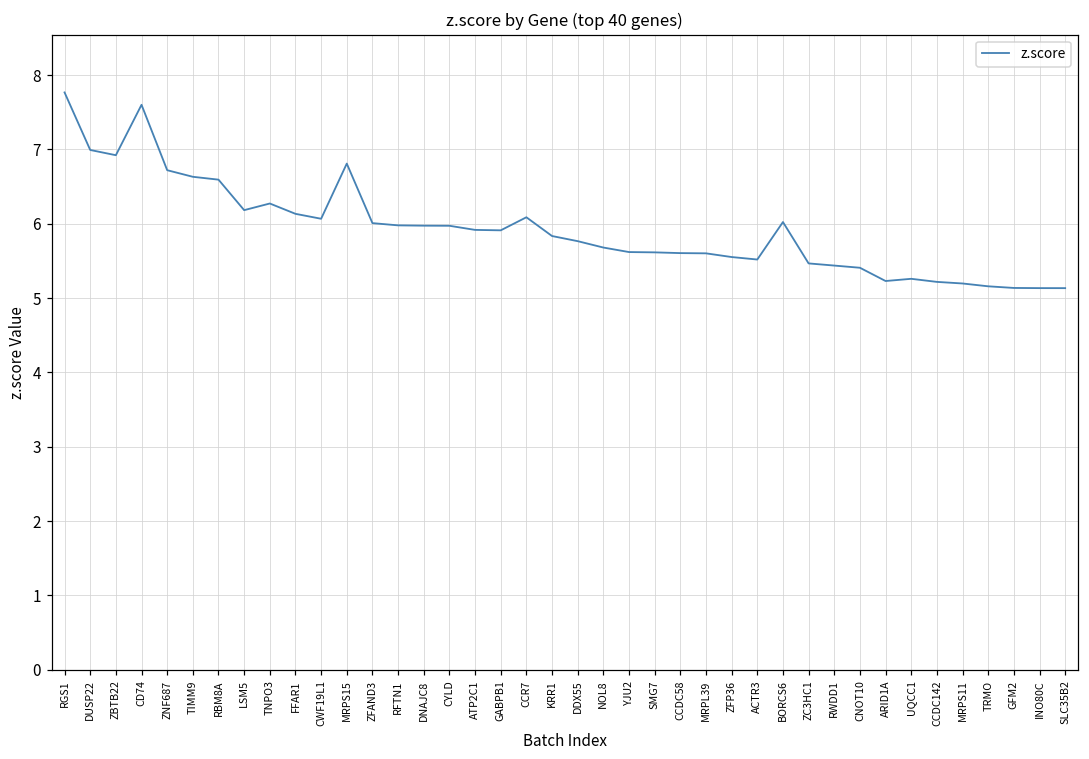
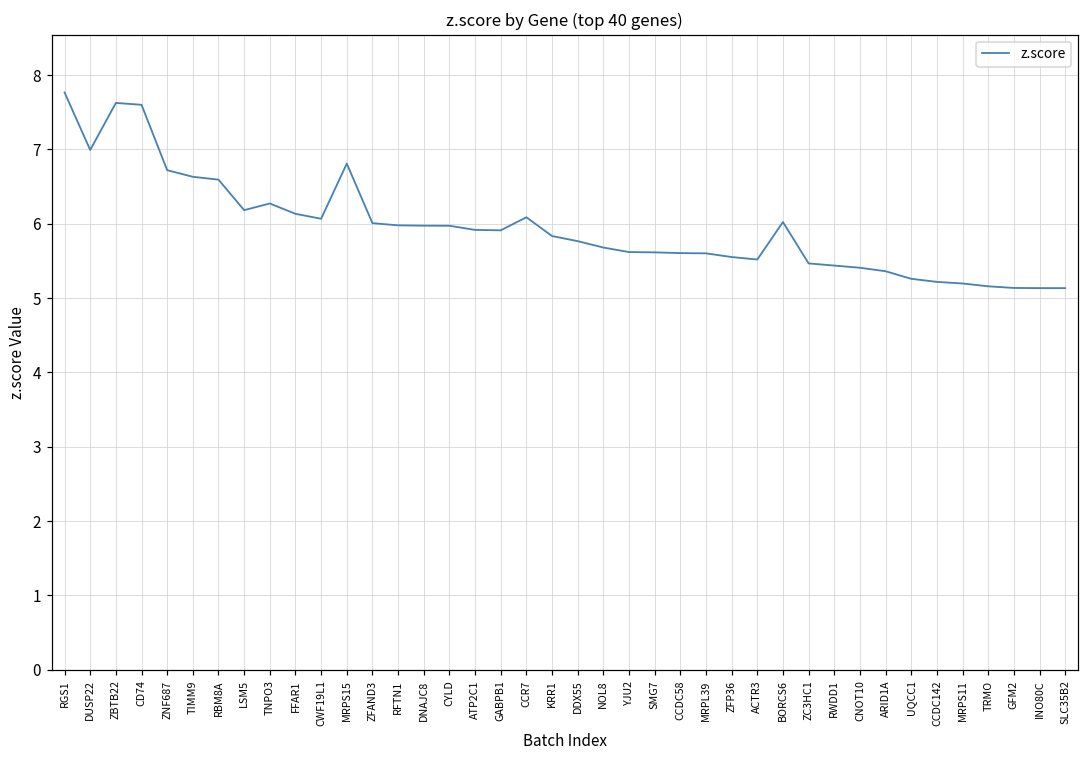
ZBTB22: 6.9 -> 7.6
ARID1A: 5.2 -> 5.4
